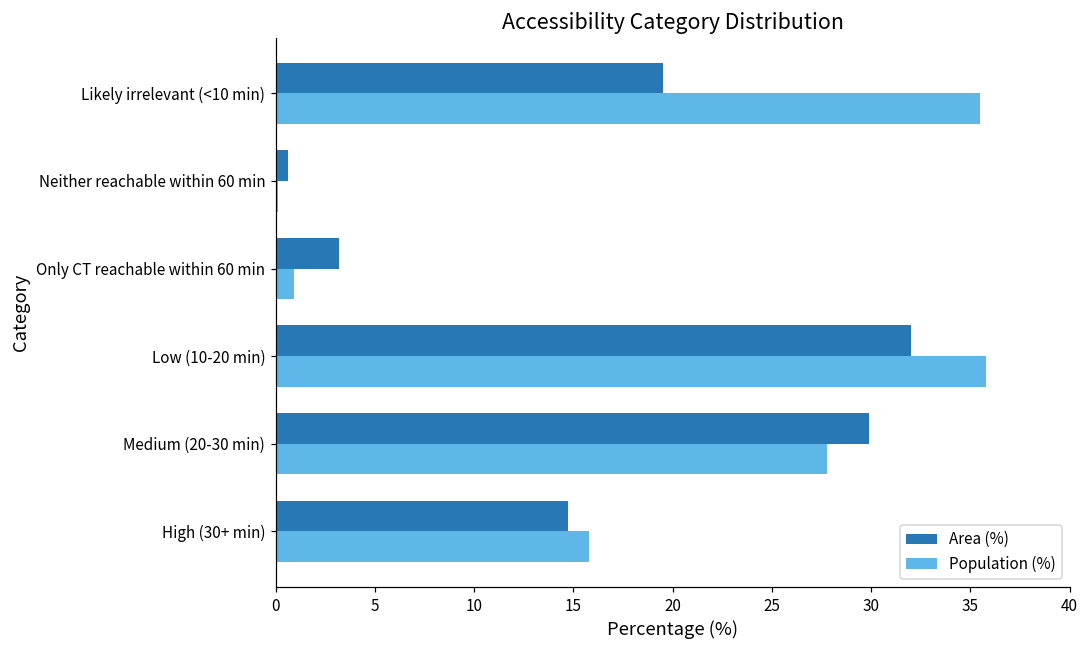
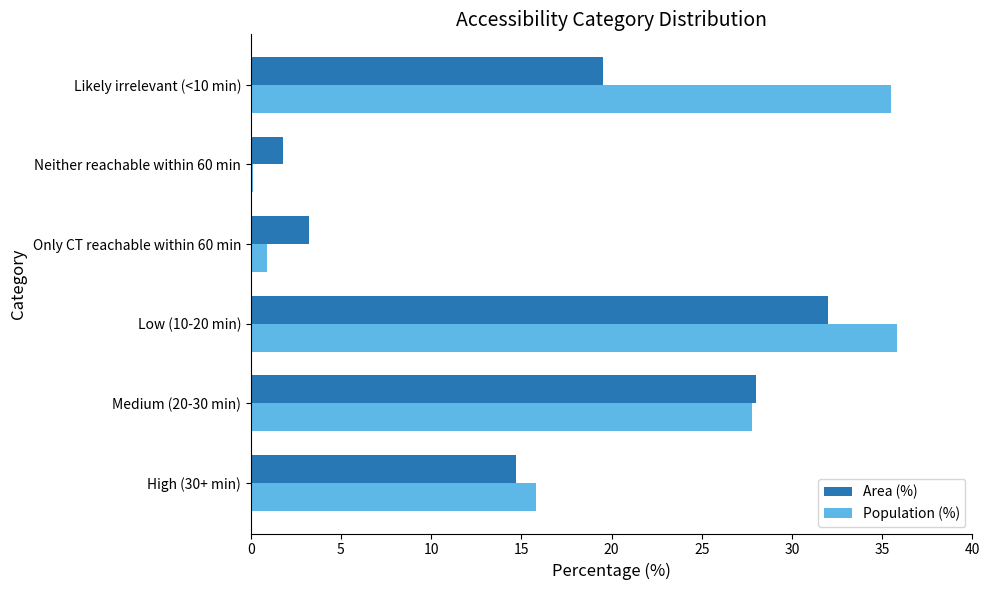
Area (%), Neither reachable within 60 min: 0.6 -> 1.8
Area (%), Medium (20-30 min): 29.9 -> 28.0
